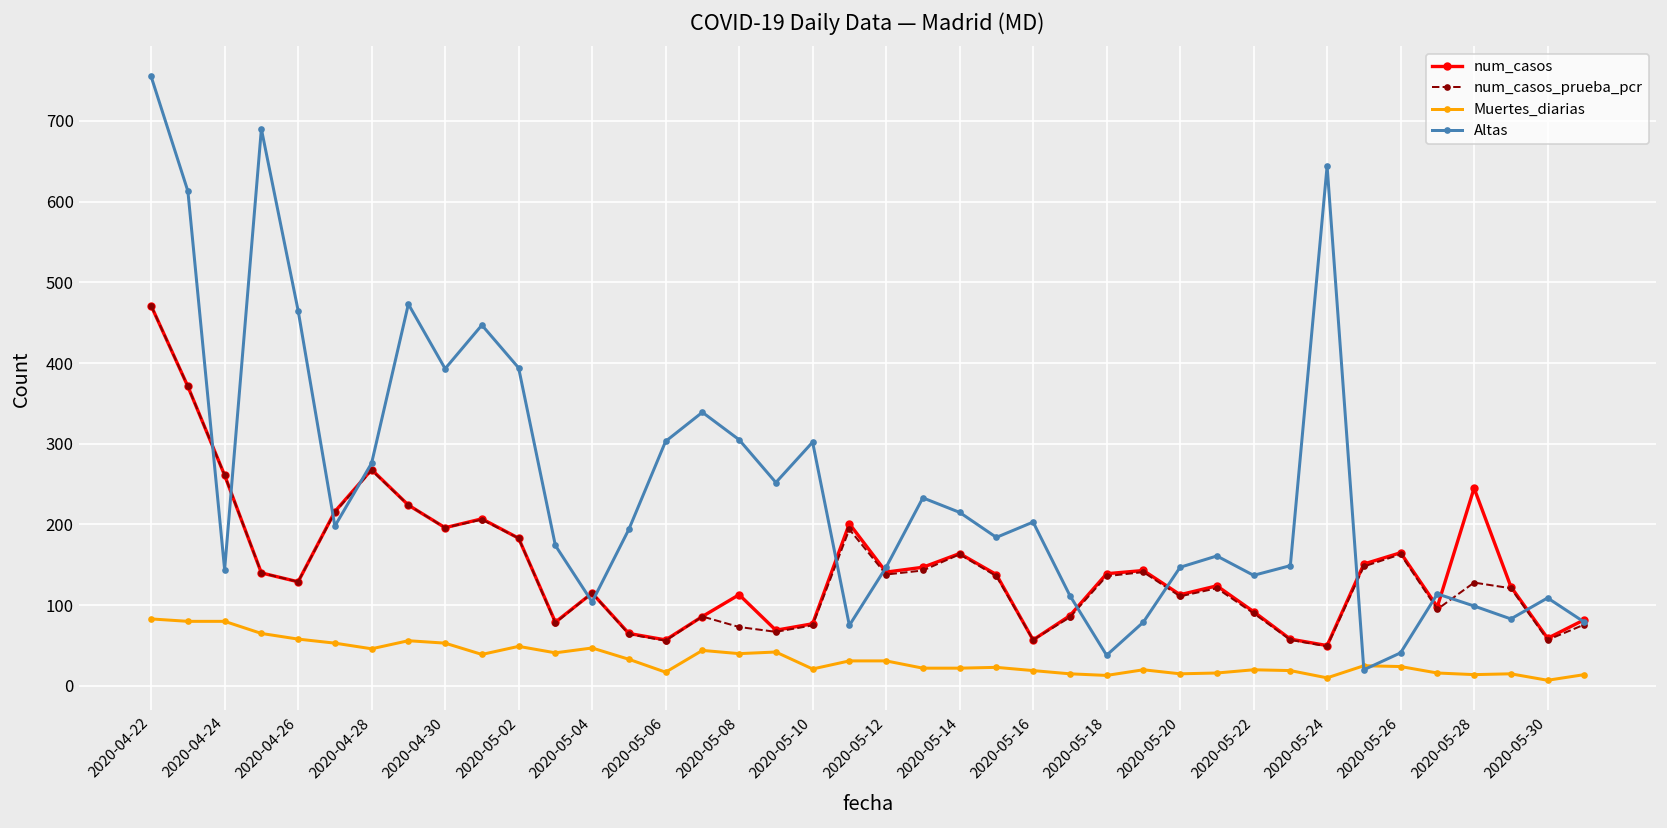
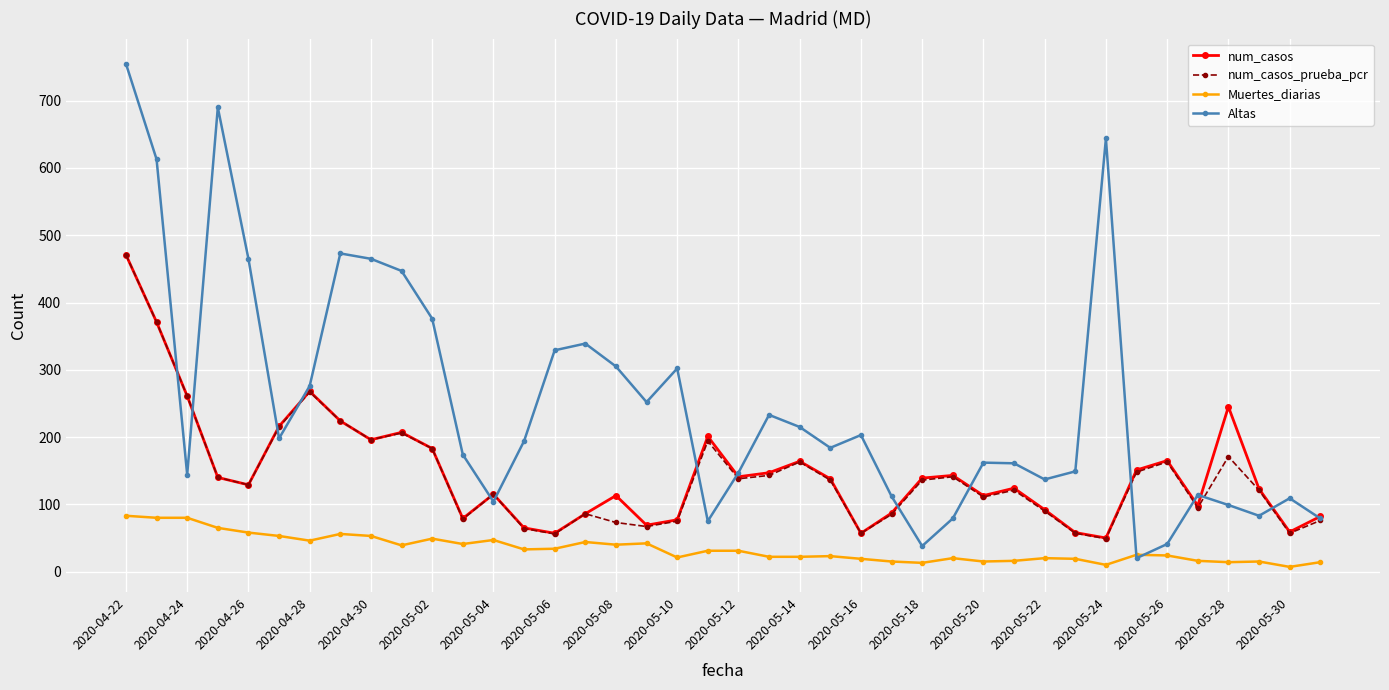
Altas, 2020-04-30: 390 -> 470
Altas, 2020-05-02: 390 -> 380
Muertes_diarias, 2020-05-06: 20 -> 30
Altas, 2020-05-06: 300 -> 330
Altas, 2020-05-20: 150 -> 160
num_casos_prueba_pcr, 2020-05-28: 130 -> 170
